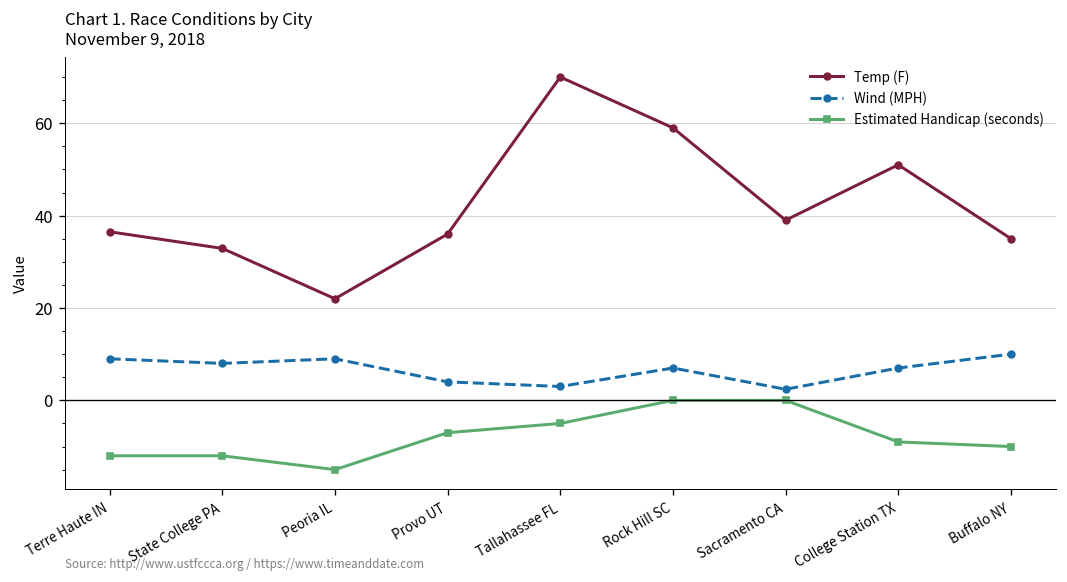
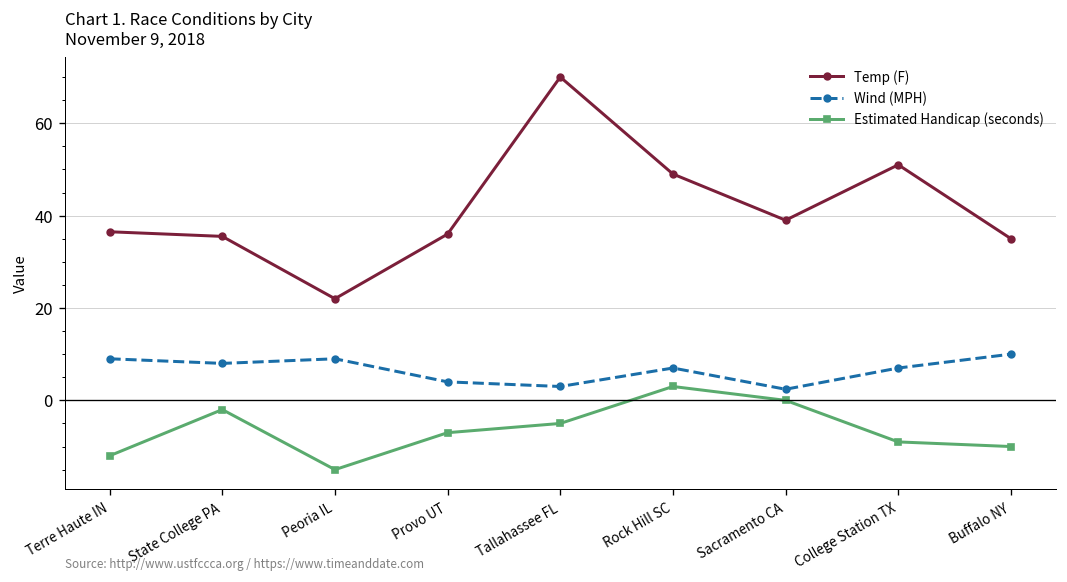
Temp (F), State College PA: 33 -> 36
Estimated Handicap (seconds), State College PA: -12 -> -2
Temp (F), Rock Hill SC: 59 -> 49
Estimated Handicap (seconds), Rock Hill SC: 0 -> 3
